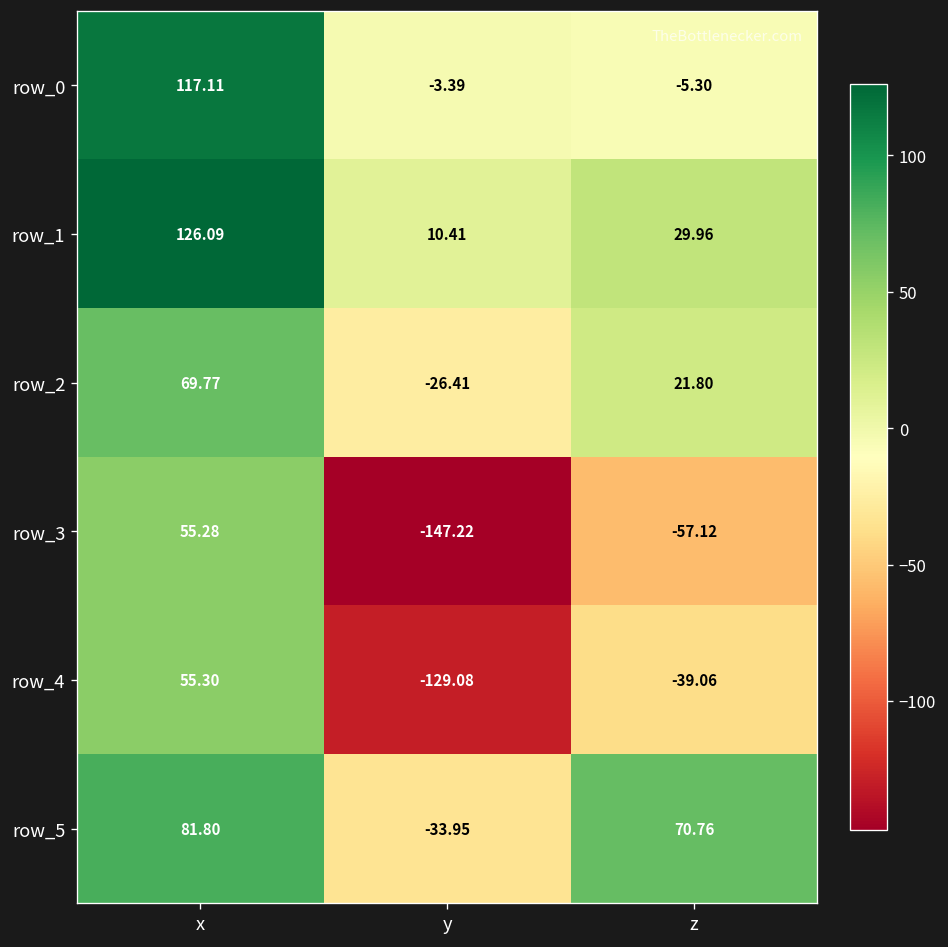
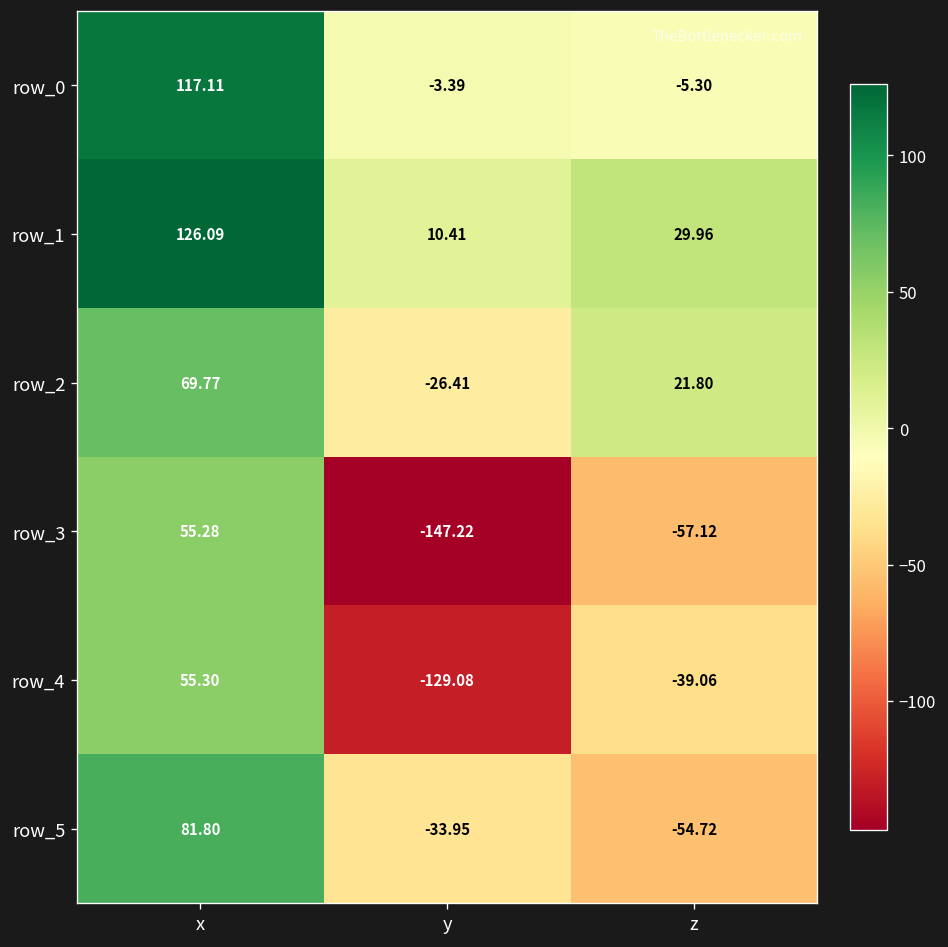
row_5, z: 70.76 -> -54.72
